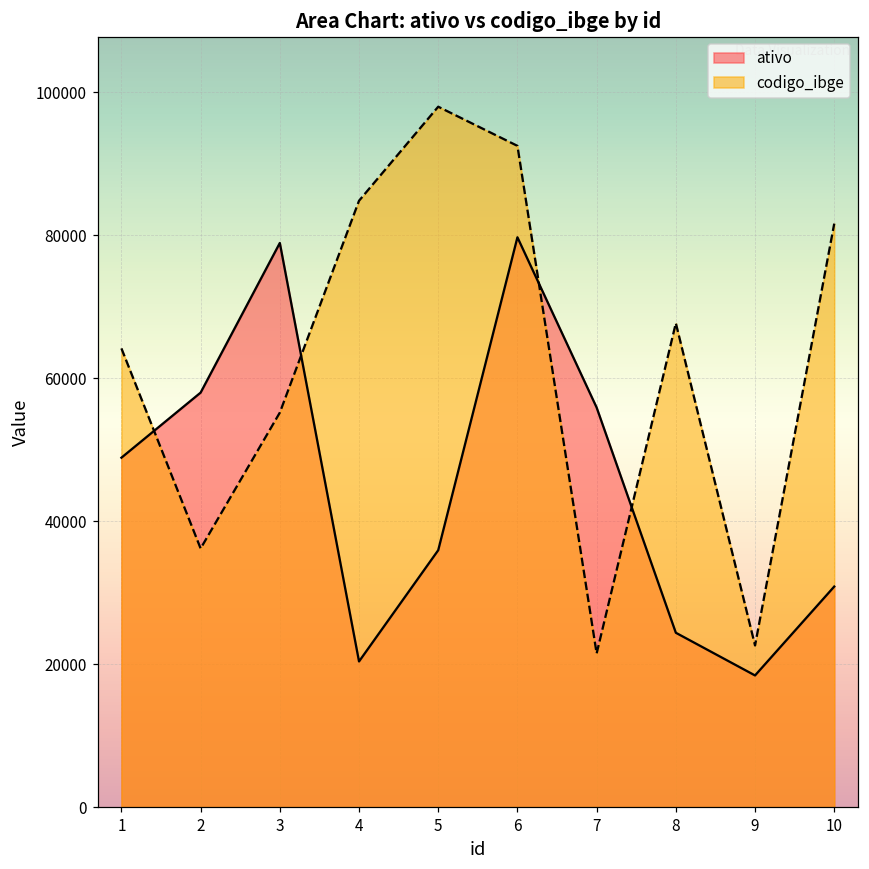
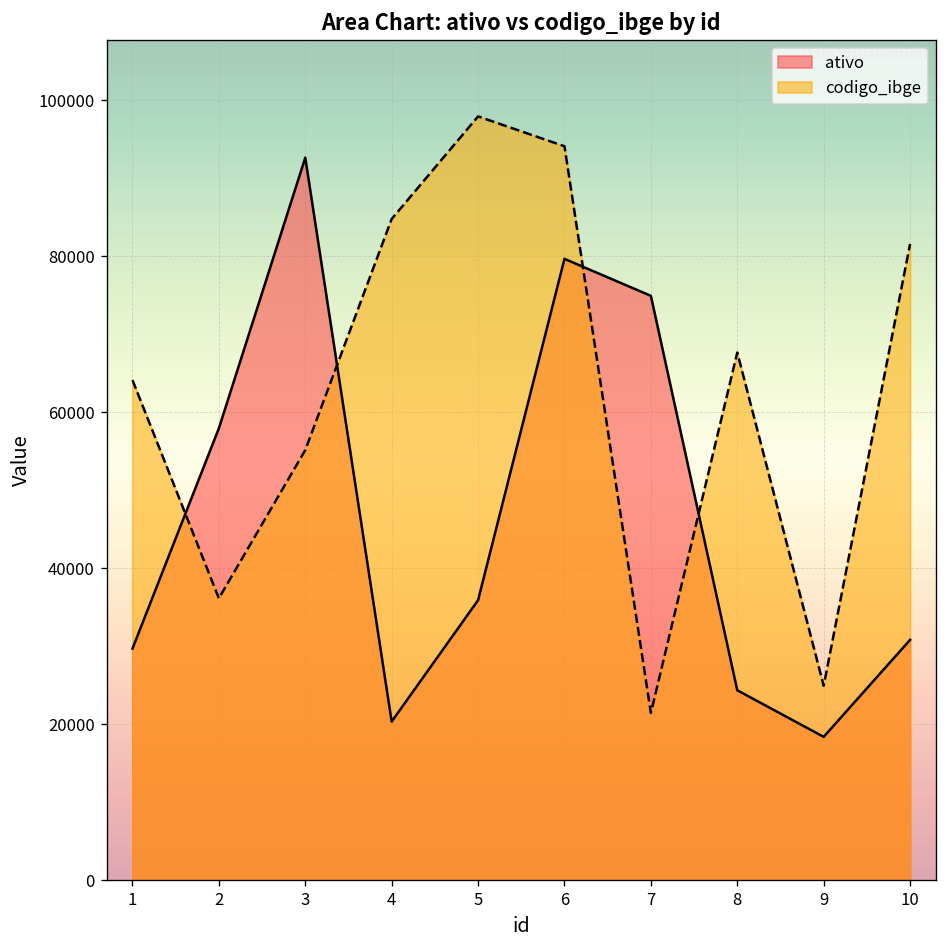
ativo, 1: 49000 -> 30000
ativo, 3: 79000 -> 93000
codigo_ibge, 6: 92000 -> 94000
ativo, 7: 56000 -> 75000
codigo_ibge, 9: 23000 -> 25000
